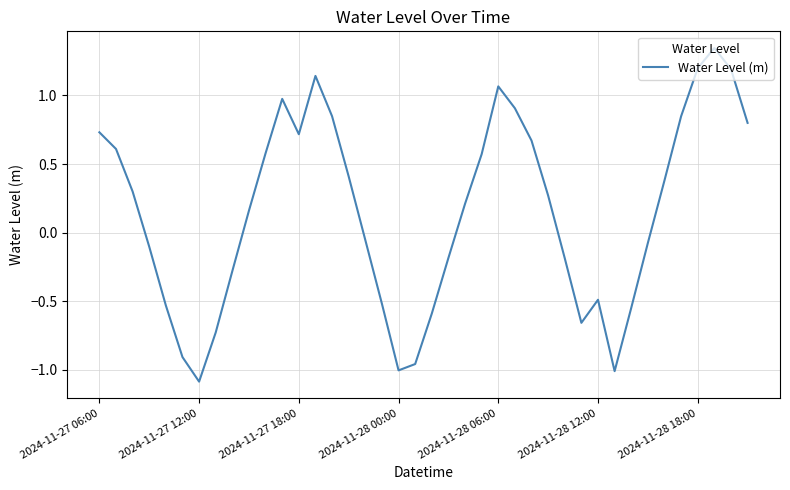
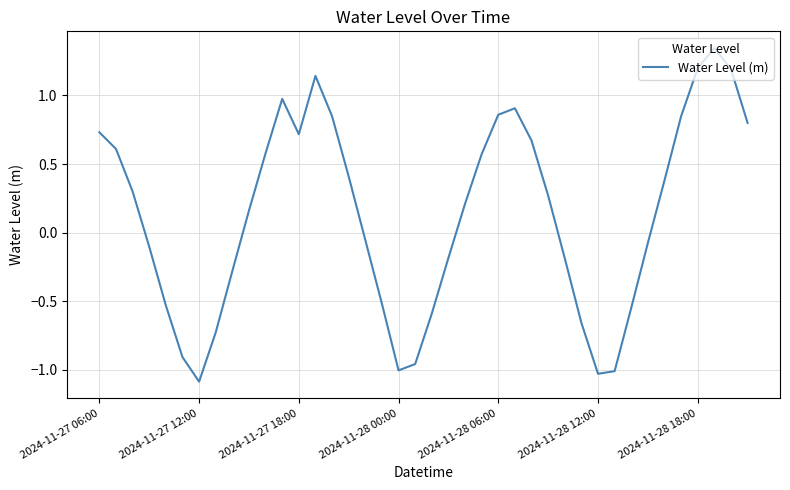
2024-11-28 06:00: 1.07 -> 0.86
2024-11-28 12:00: -0.49 -> -1.03
